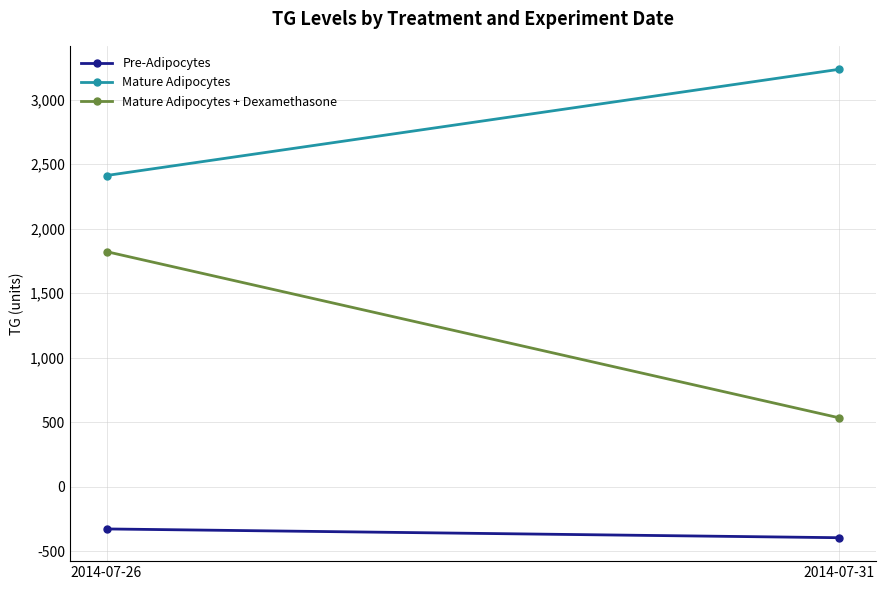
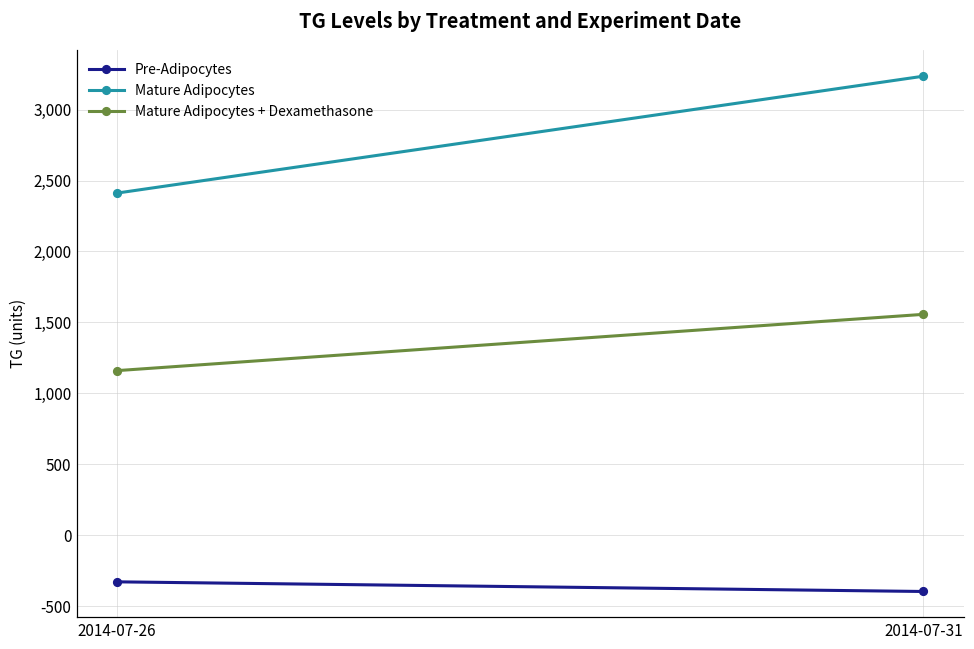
Mature Adipocytes + Dexamethasone, 2014-07-26: 1,820 -> 1,160
Mature Adipocytes + Dexamethasone, 2014-07-31: 530 -> 1,560
